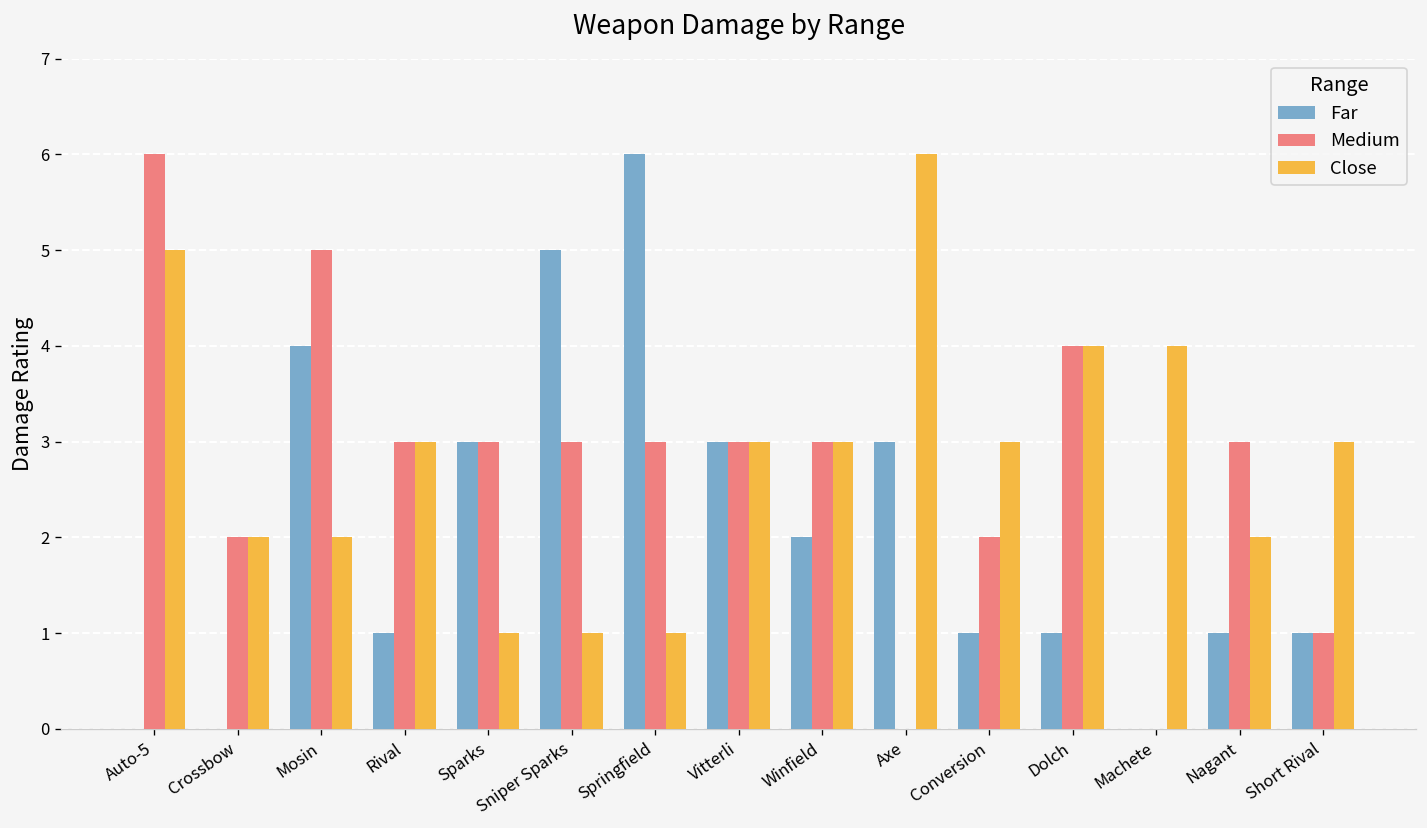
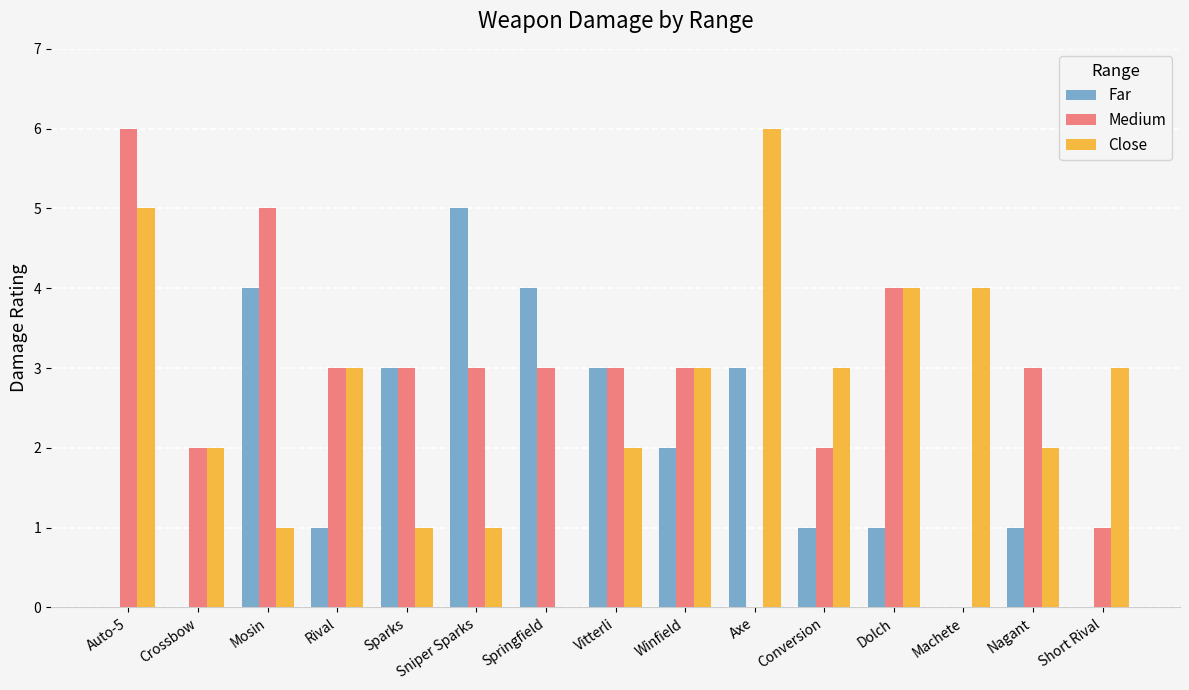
Close, Mosin: 2 -> 1
Far, Springfield: 6 -> 4
Close, Springfield: 1 -> 0
Close, Vitterli: 3 -> 2
Far, Short Rival: 1 -> 0
